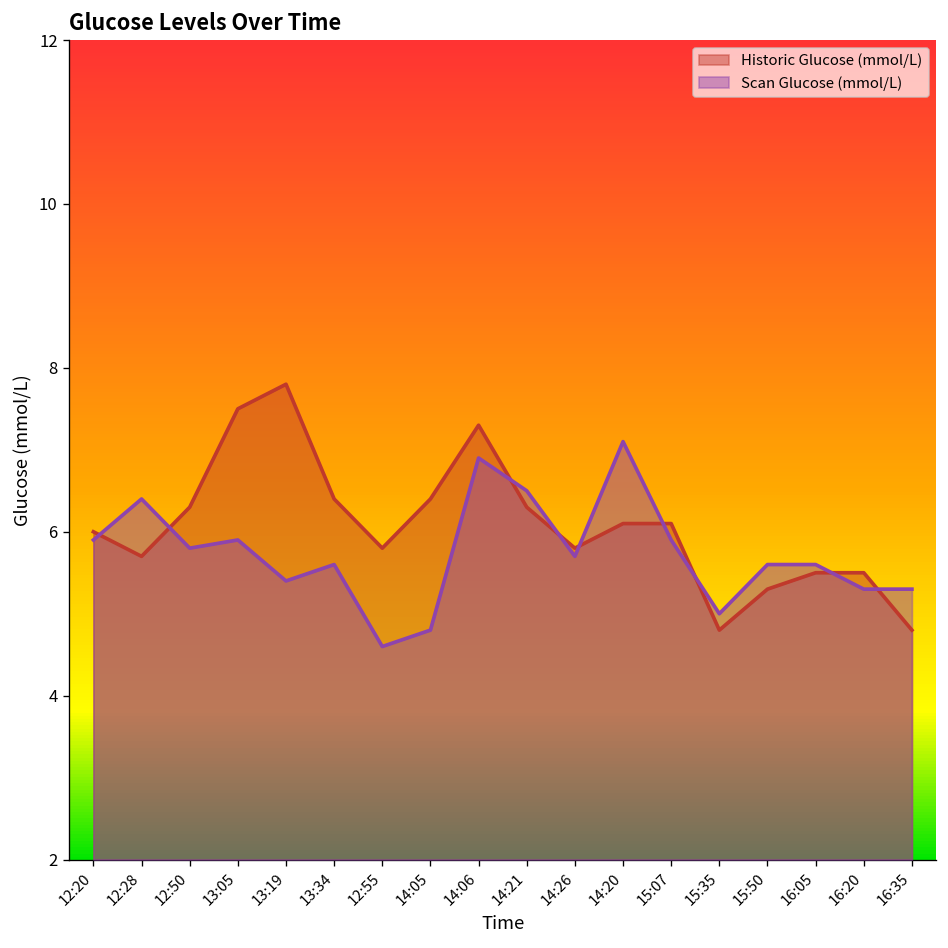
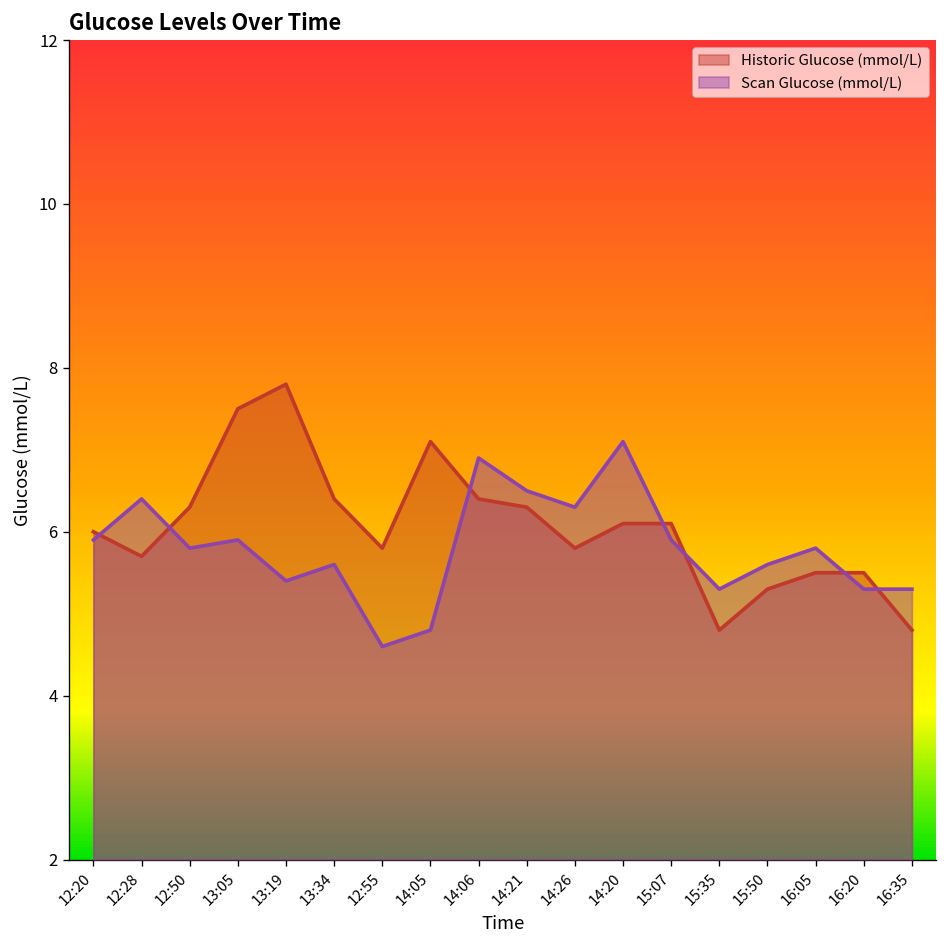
Historic Glucose (mmol/L), 14:05: 6.4 -> 7.1
Historic Glucose (mmol/L), 14:06: 7.3 -> 6.4
Scan Glucose (mmol/L), 14:26: 5.7 -> 6.3
Scan Glucose (mmol/L), 15:35: 5.0 -> 5.3
Scan Glucose (mmol/L), 16:05: 5.6 -> 5.8
